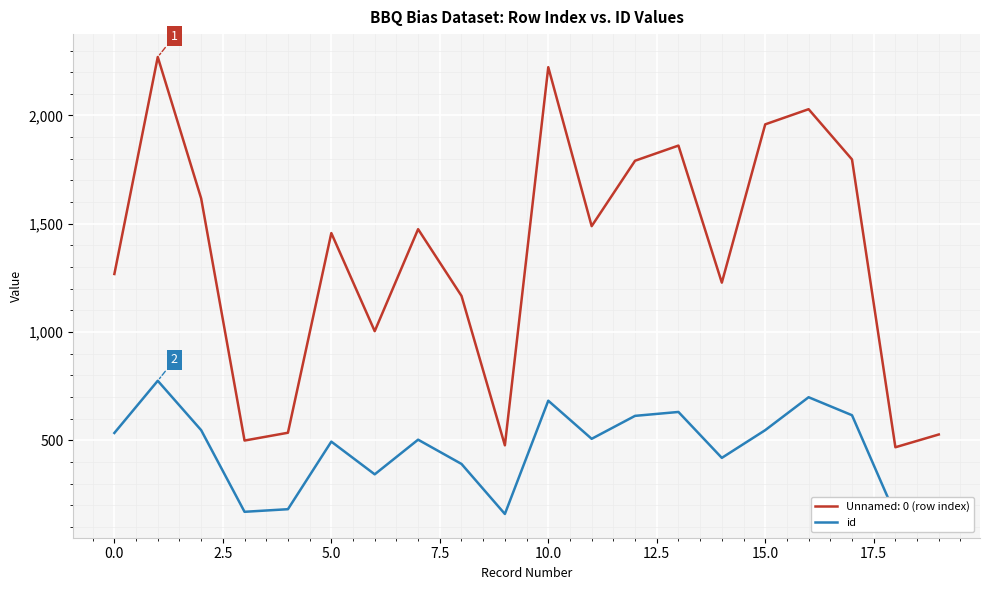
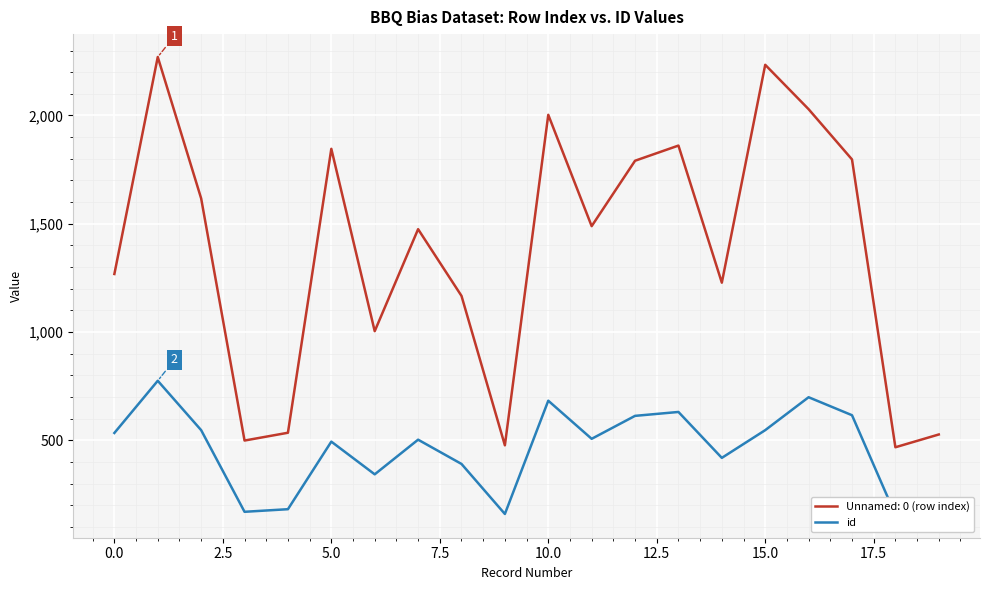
Unnamed: 0 (row index), 5.0: 1,460 -> 1,850
Unnamed: 0 (row index), 10.0: 2,220 -> 2,000
Unnamed: 0 (row index), 15.0: 1,960 -> 2,230
